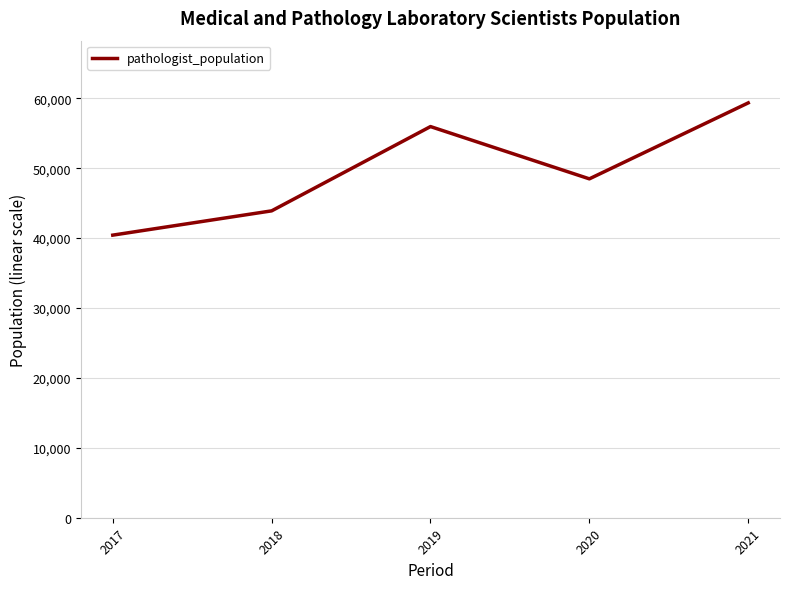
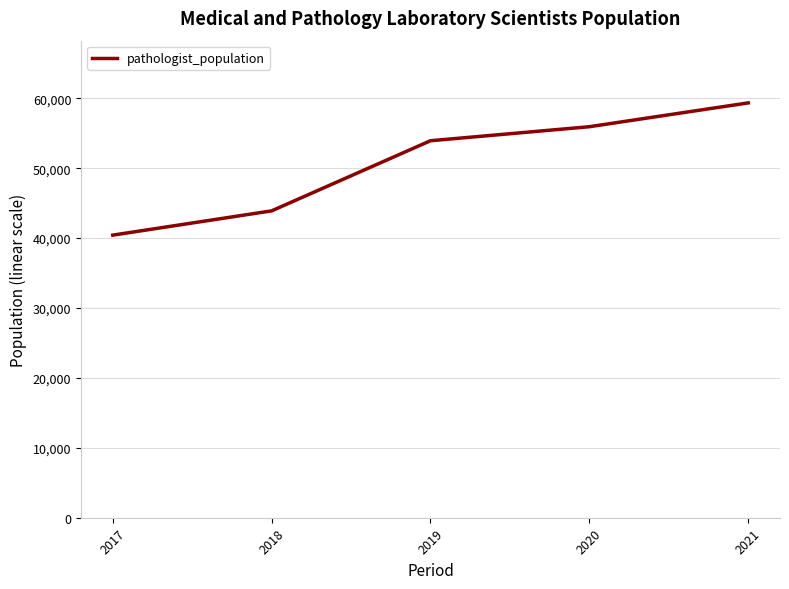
2019: 56,000 -> 54,000
2020: 48,000 -> 56,000
